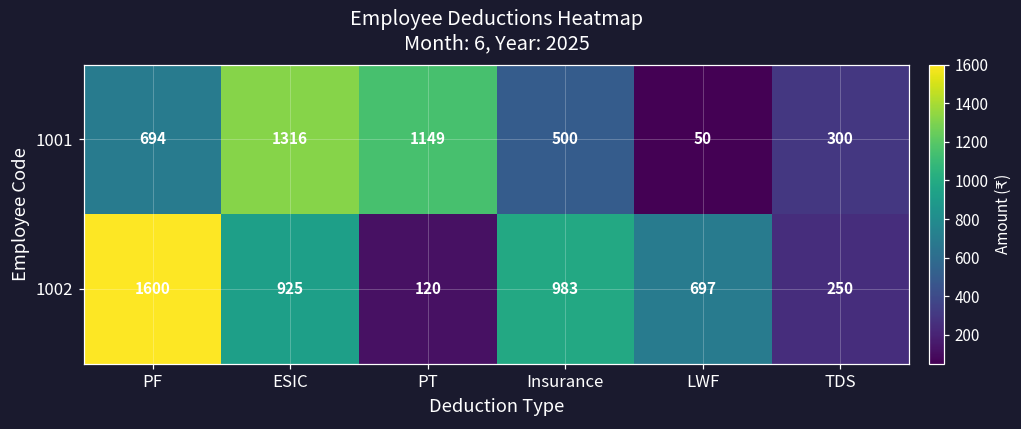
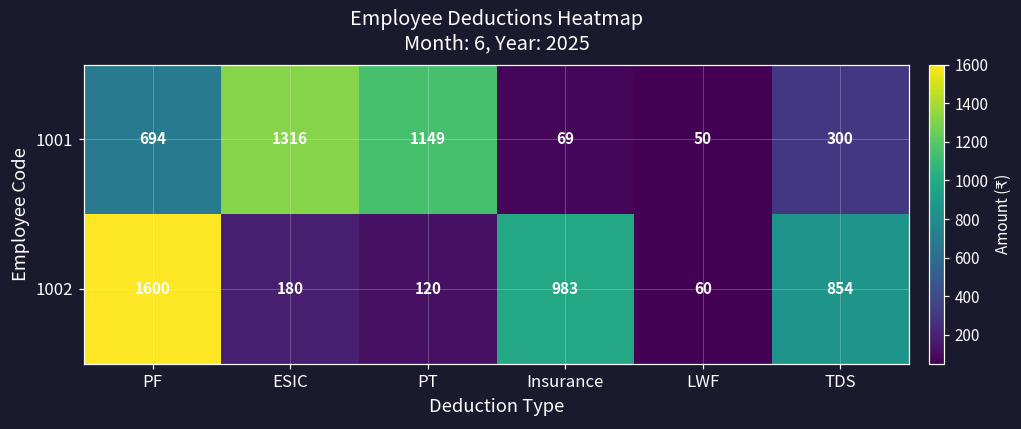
1001, Insurance: 500 -> 69
1002, ESIC: 925 -> 180
1002, LWF: 697 -> 60
1002, TDS: 250 -> 854
